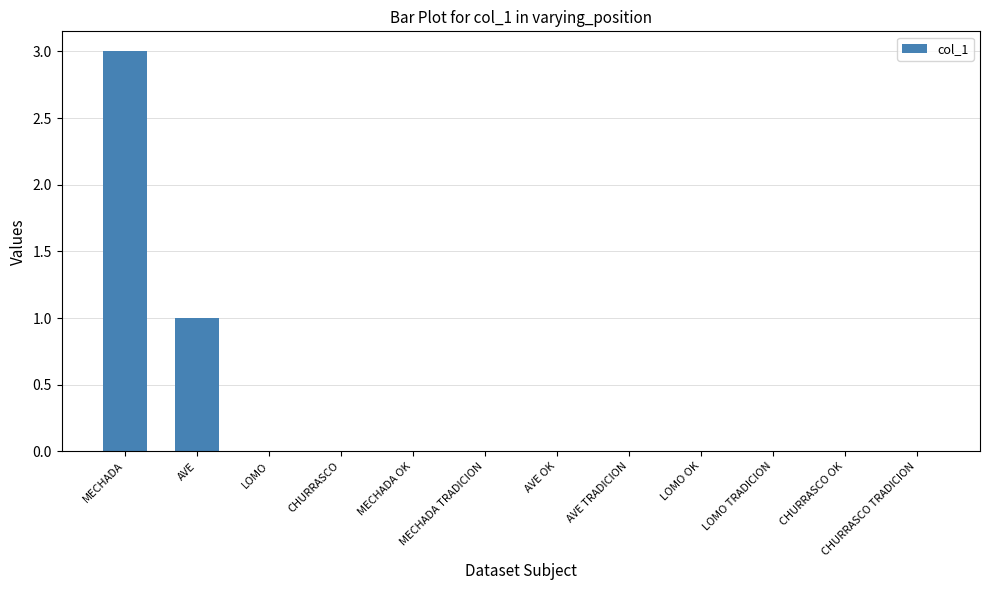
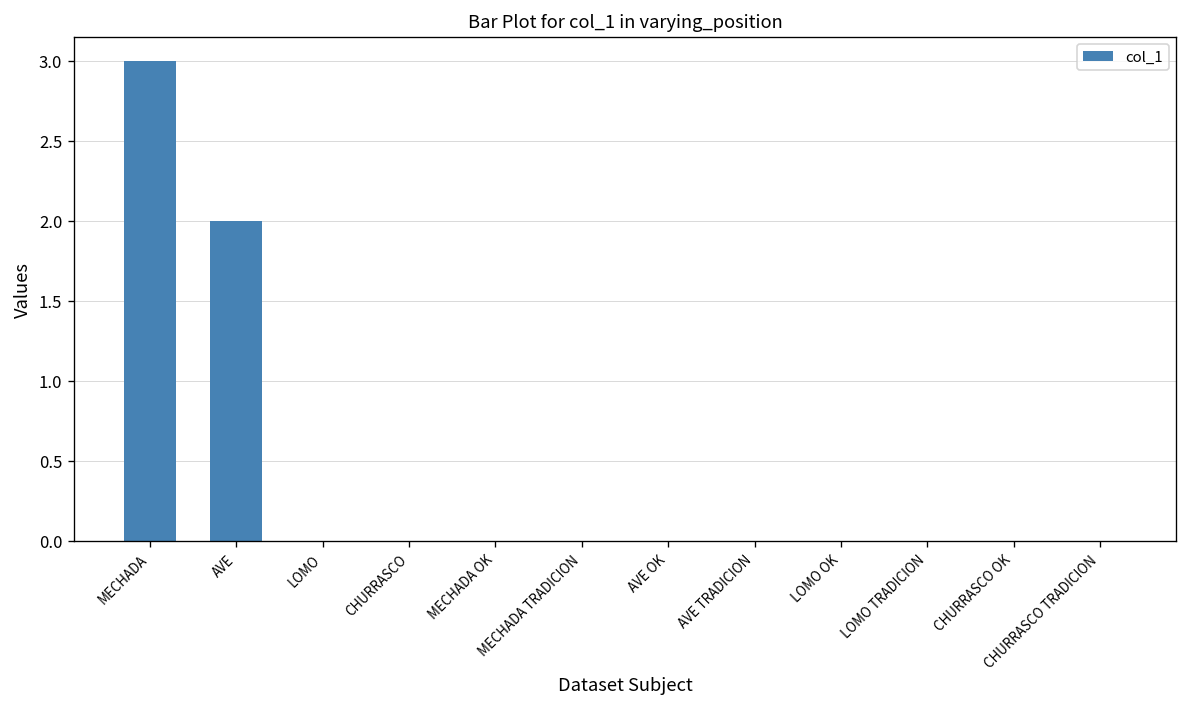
AVE: 1 -> 2
